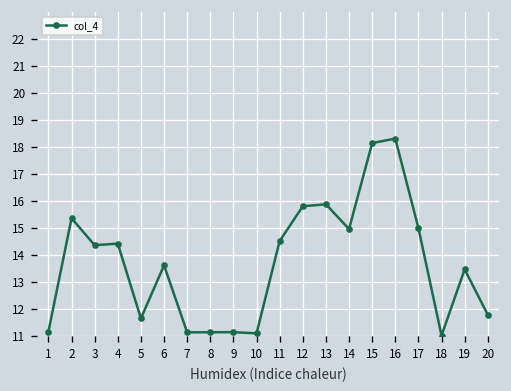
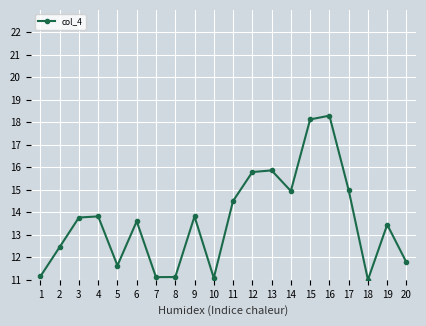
2: 15.3 -> 12.5
3: 14.3 -> 13.8
4: 14.4 -> 13.8
9: 11.1 -> 13.8
